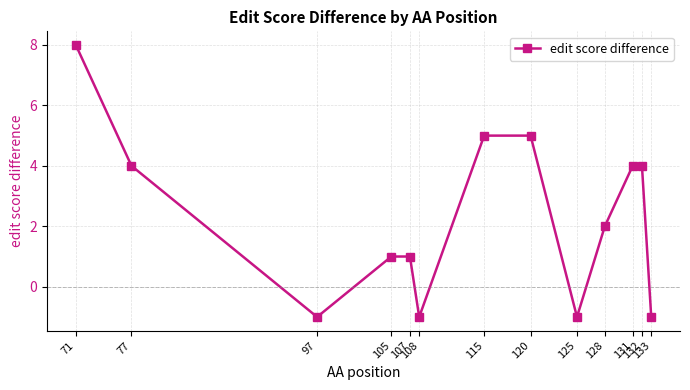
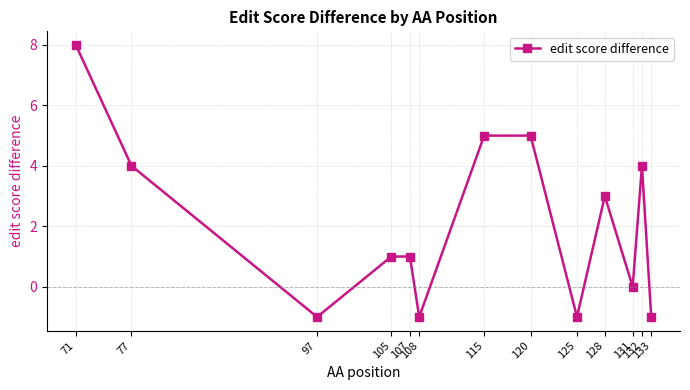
128: 2 -> 3
131: 4 -> 0
